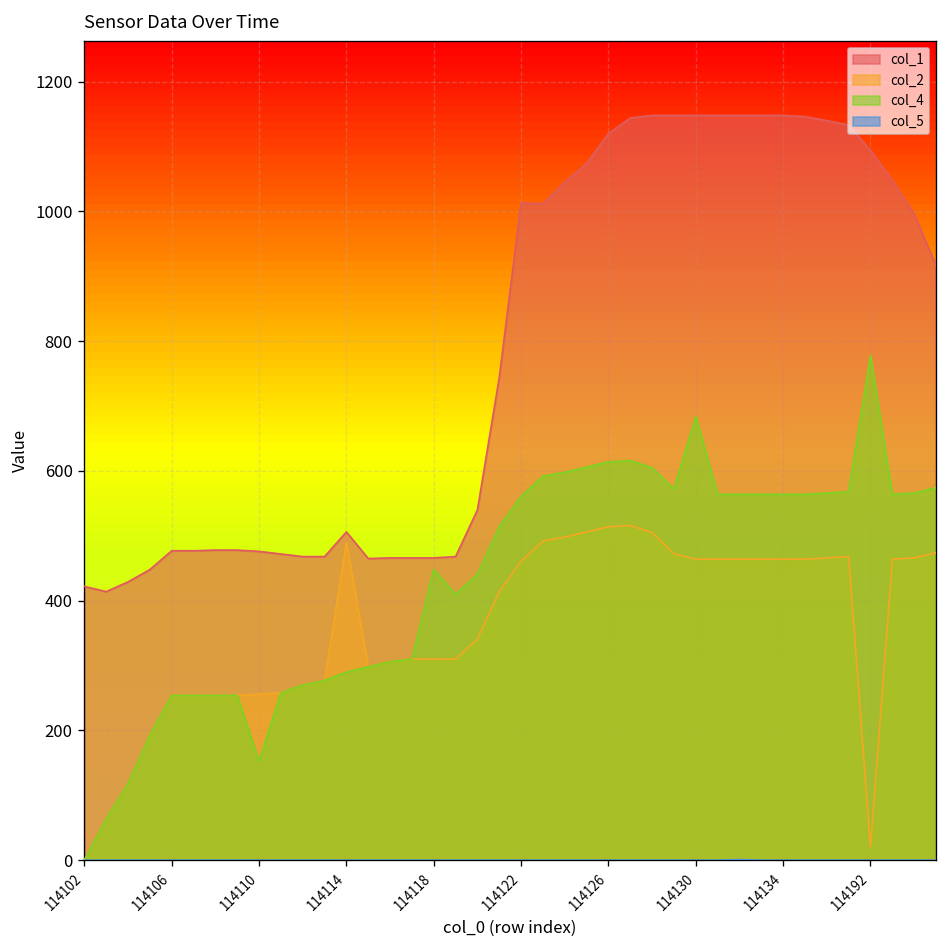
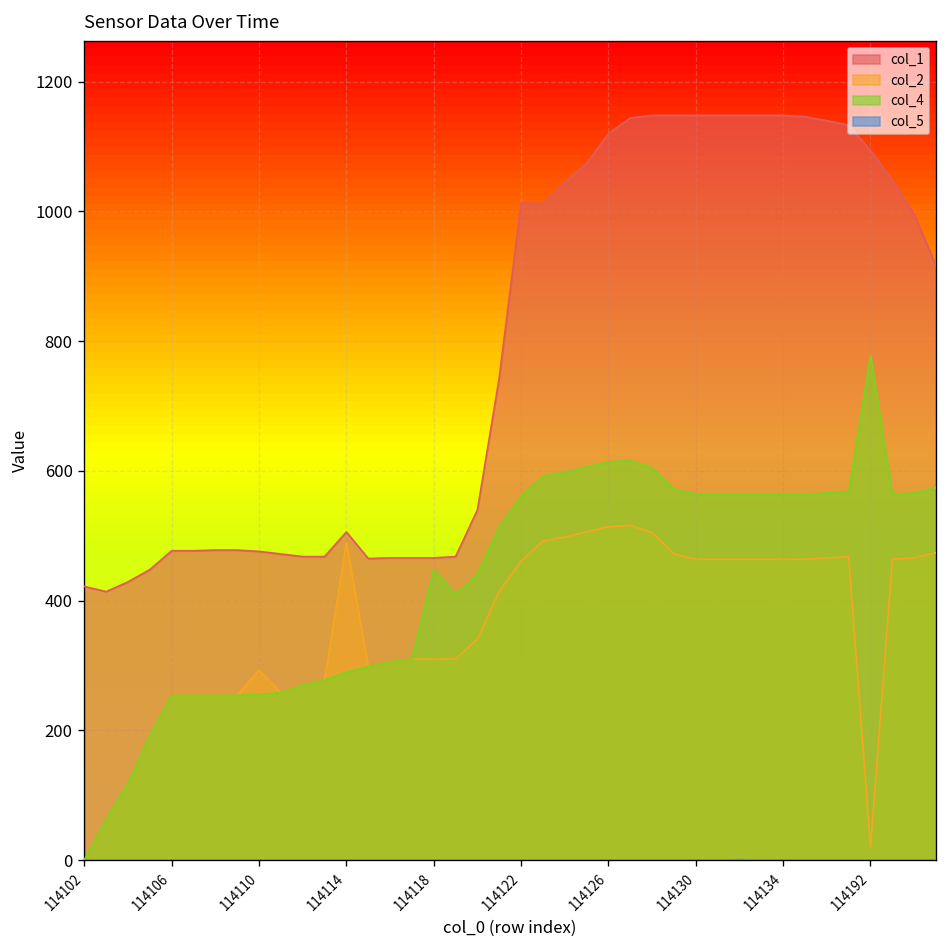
col_2, 114110: 260 -> 290
col_4, 114110: 150 -> 260
col_4, 114130: 680 -> 560
